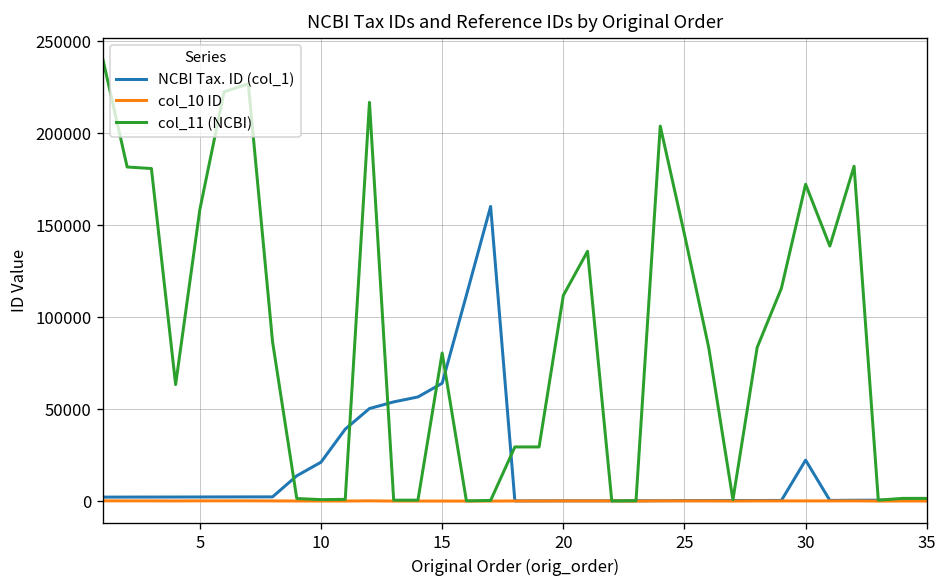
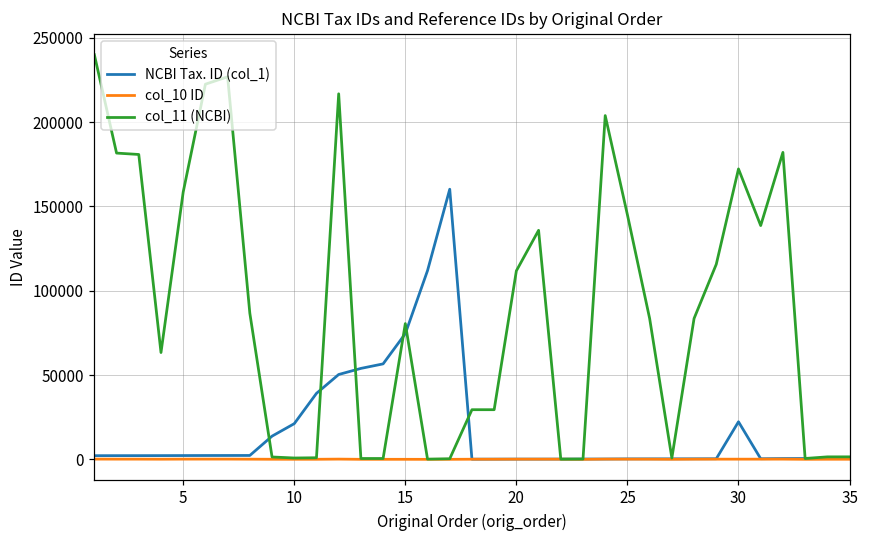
NCBI Tax. ID (col_1), 15: 64000 -> 75000
